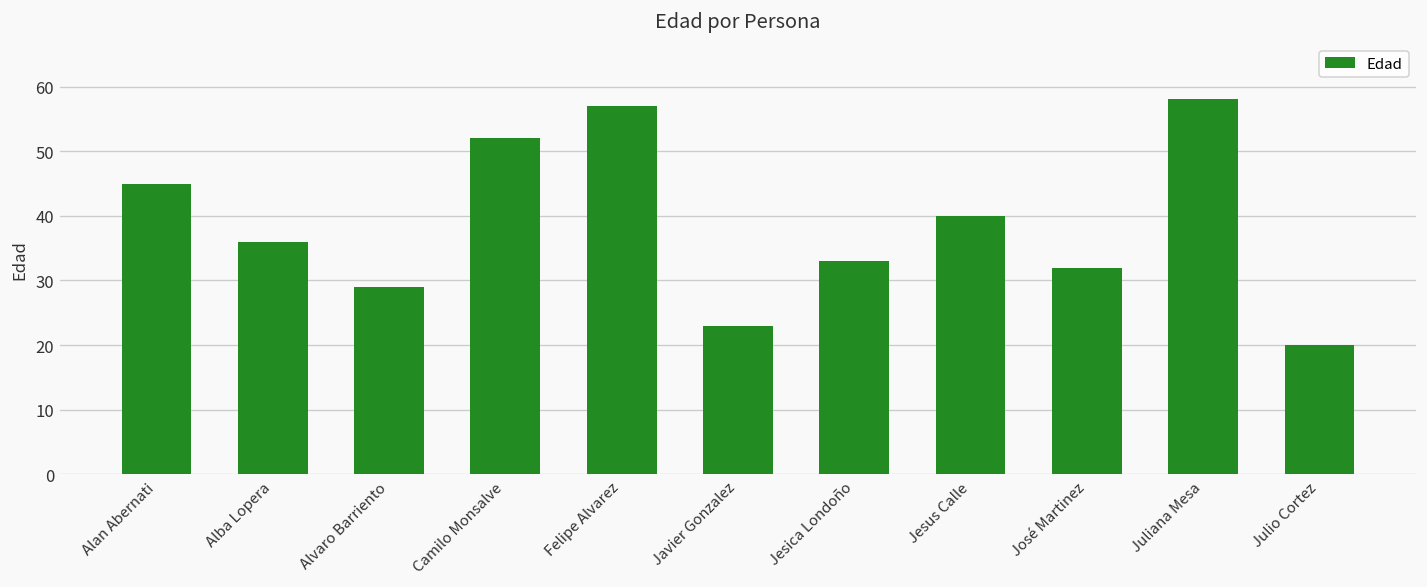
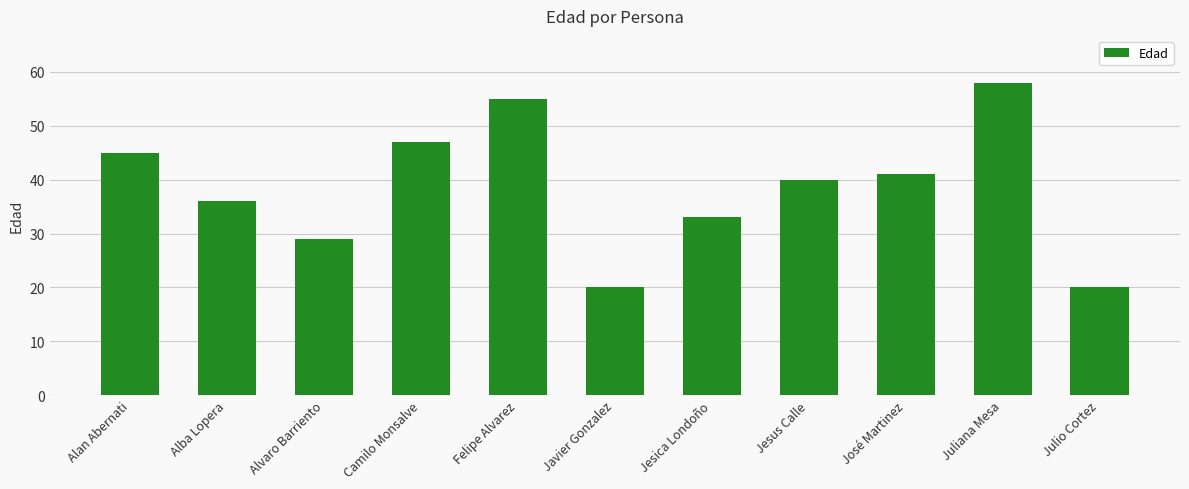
Camilo Monsalve: 52 -> 47
Felipe Alvarez: 57 -> 55
Javier Gonzalez: 23 -> 20
José Martinez: 32 -> 41
